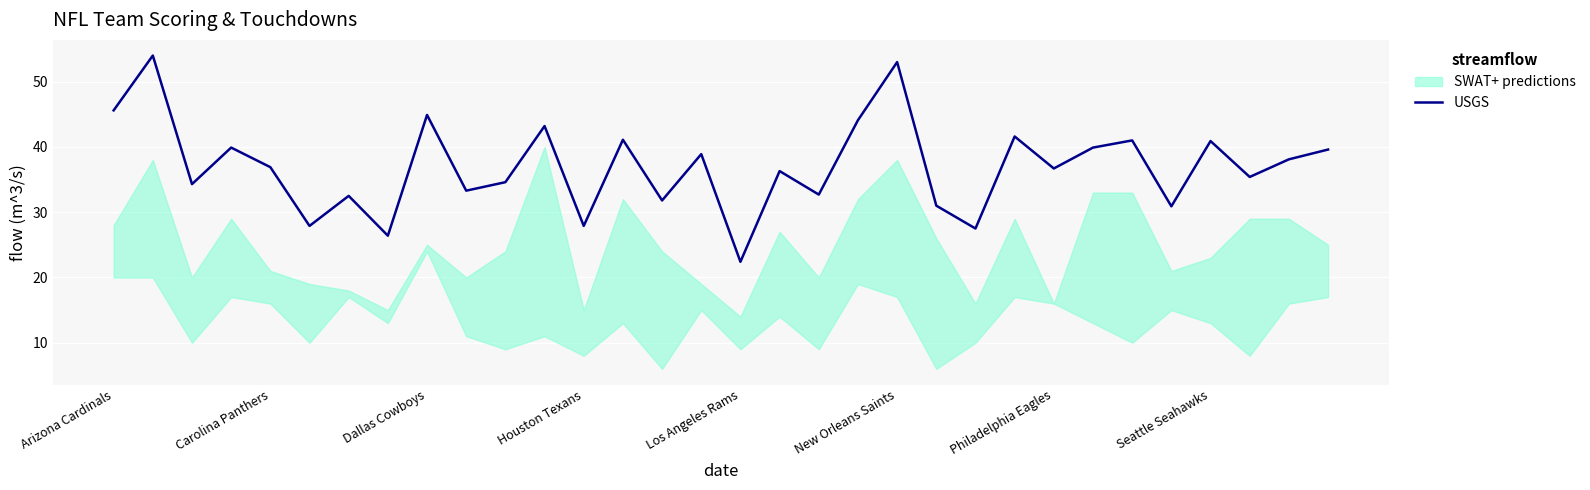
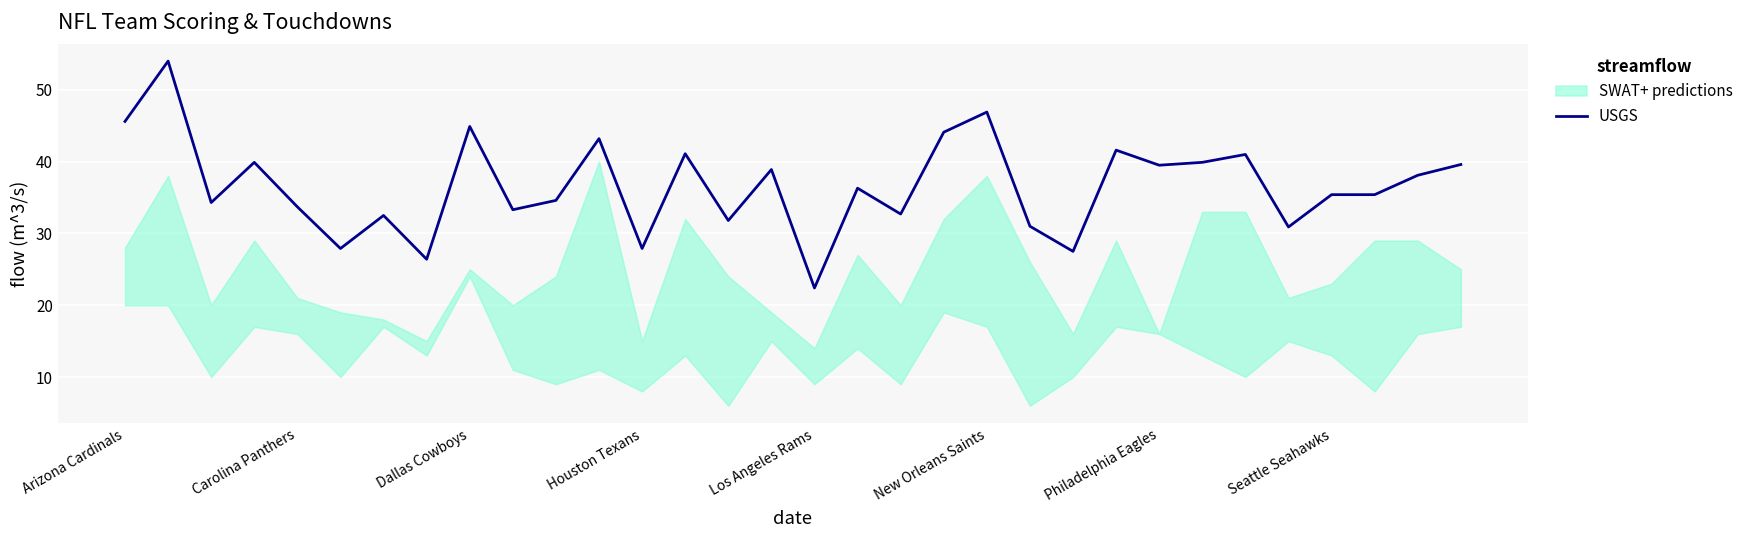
USGS, Carolina Panthers: 37 -> 34
USGS, New Orleans Saints: 53 -> 47
USGS, Philadelphia Eagles: 37 -> 40
USGS, Seattle Seahawks: 41 -> 35
